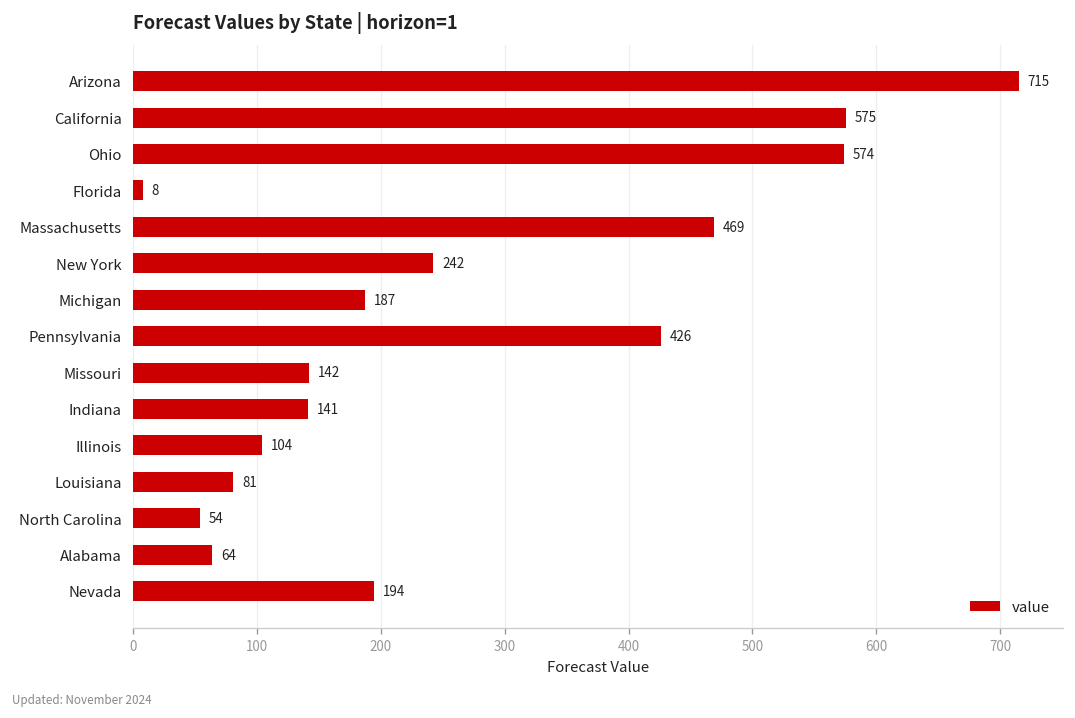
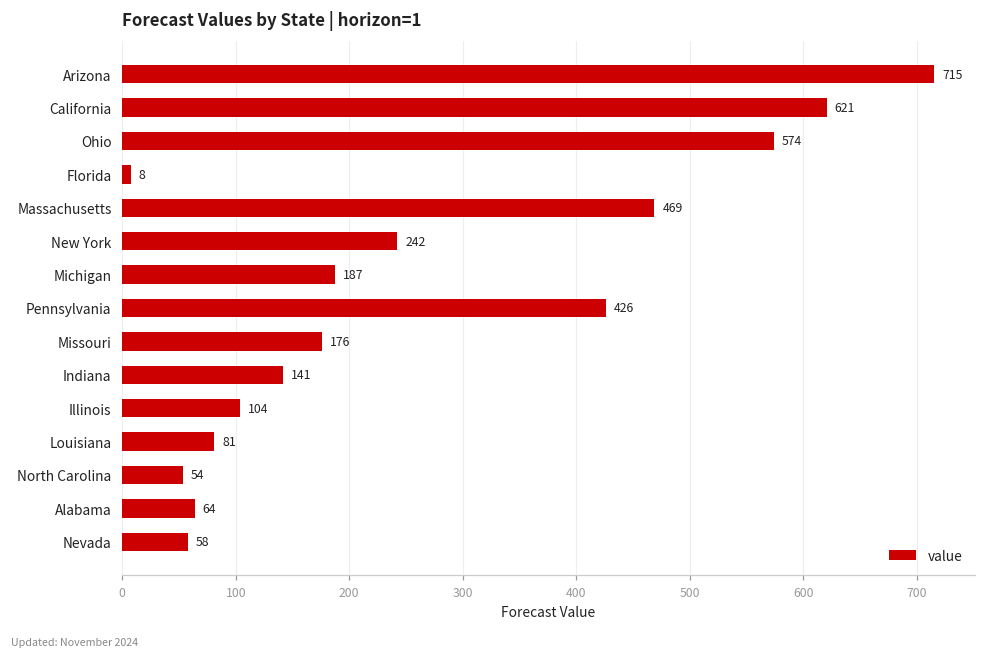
California: 575 -> 621
Missouri: 142 -> 176
Nevada: 194 -> 58
